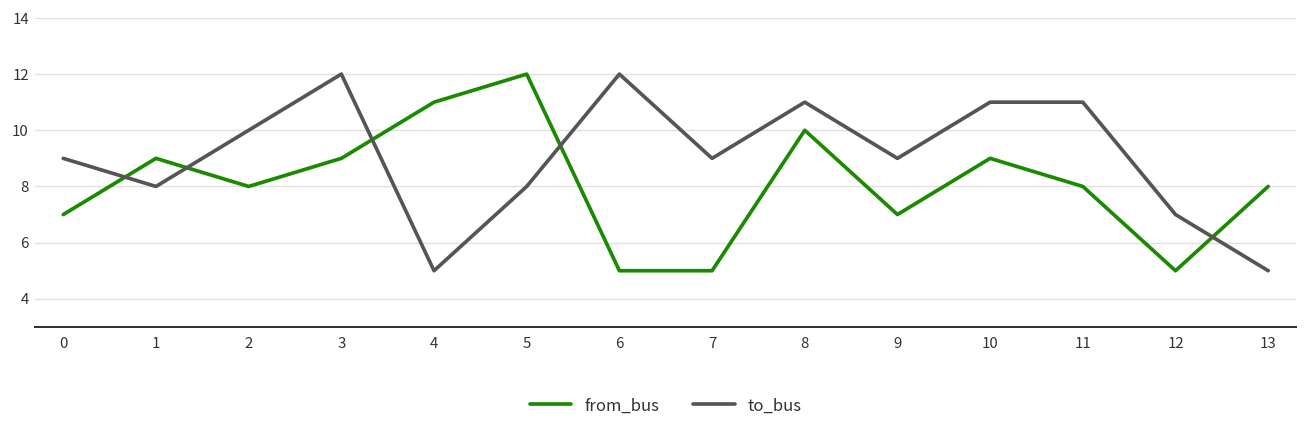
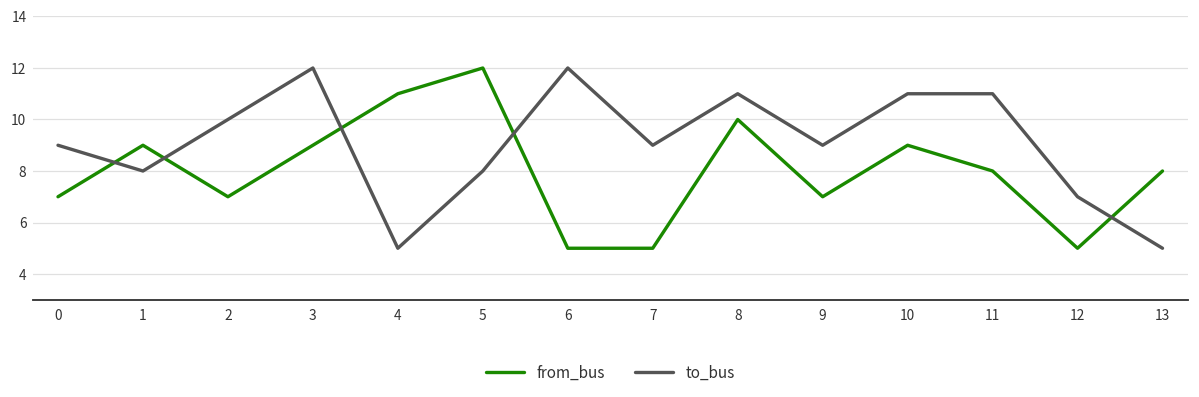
from_bus, 2: 8 -> 7
